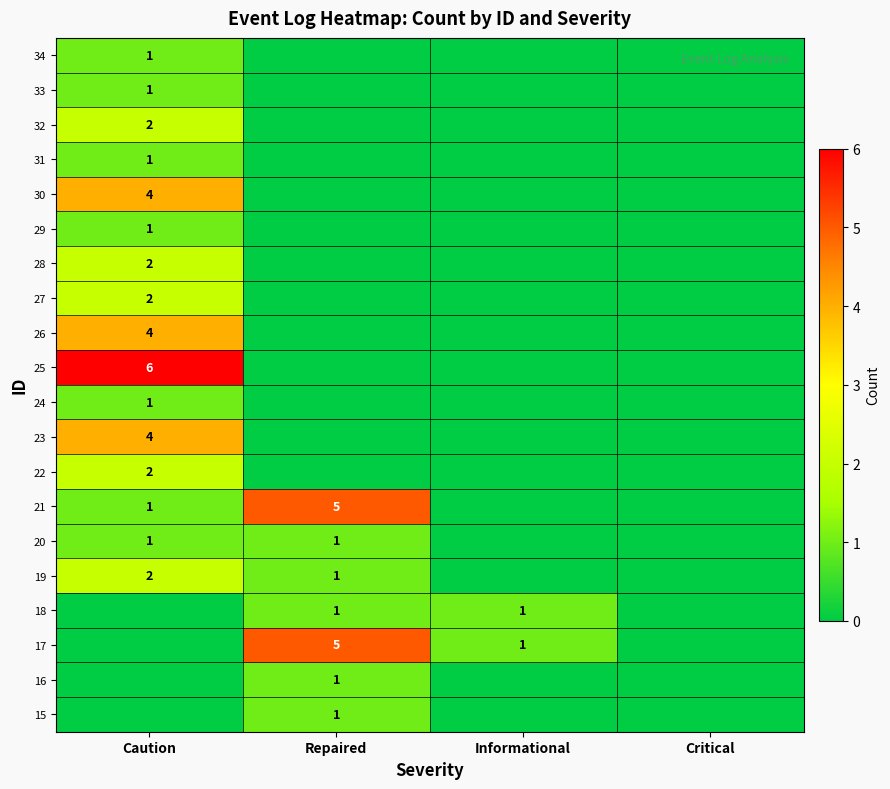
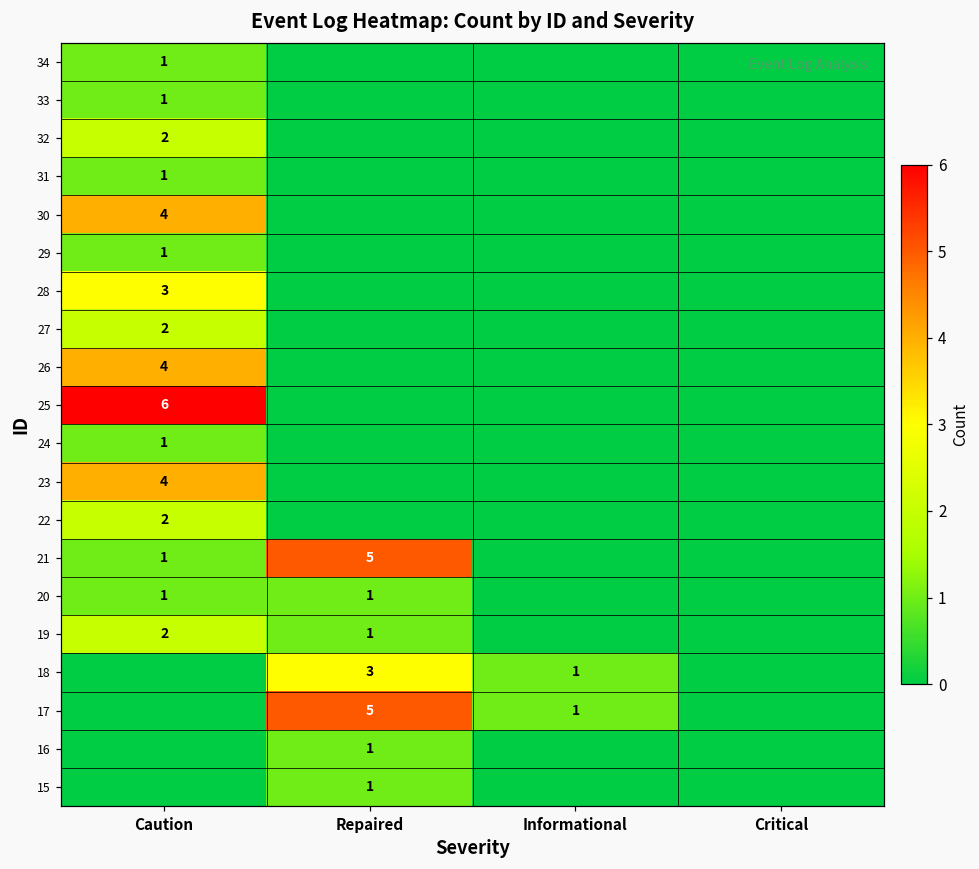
28, Caution: 2 -> 3
18, Repaired: 1 -> 3
